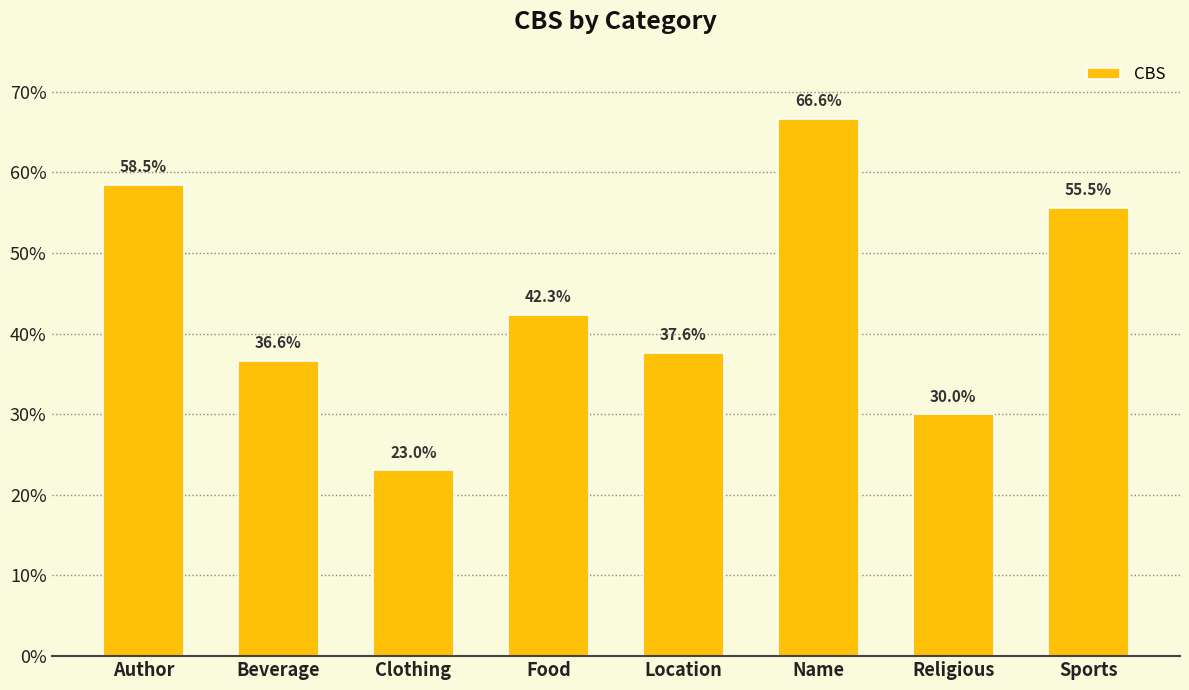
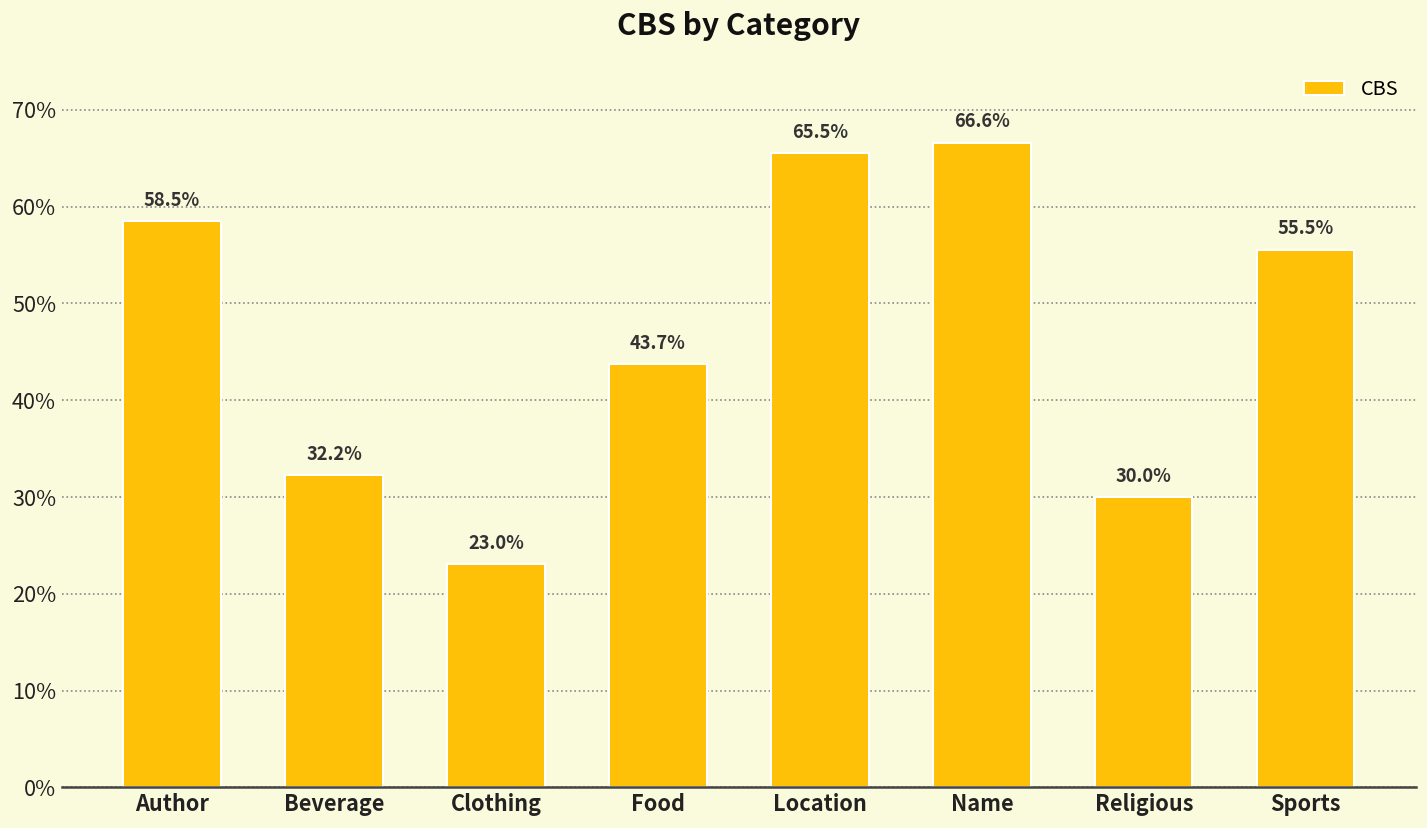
Beverage: 36.6% -> 32.2%
Food: 42.3% -> 43.7%
Location: 37.6% -> 65.5%
